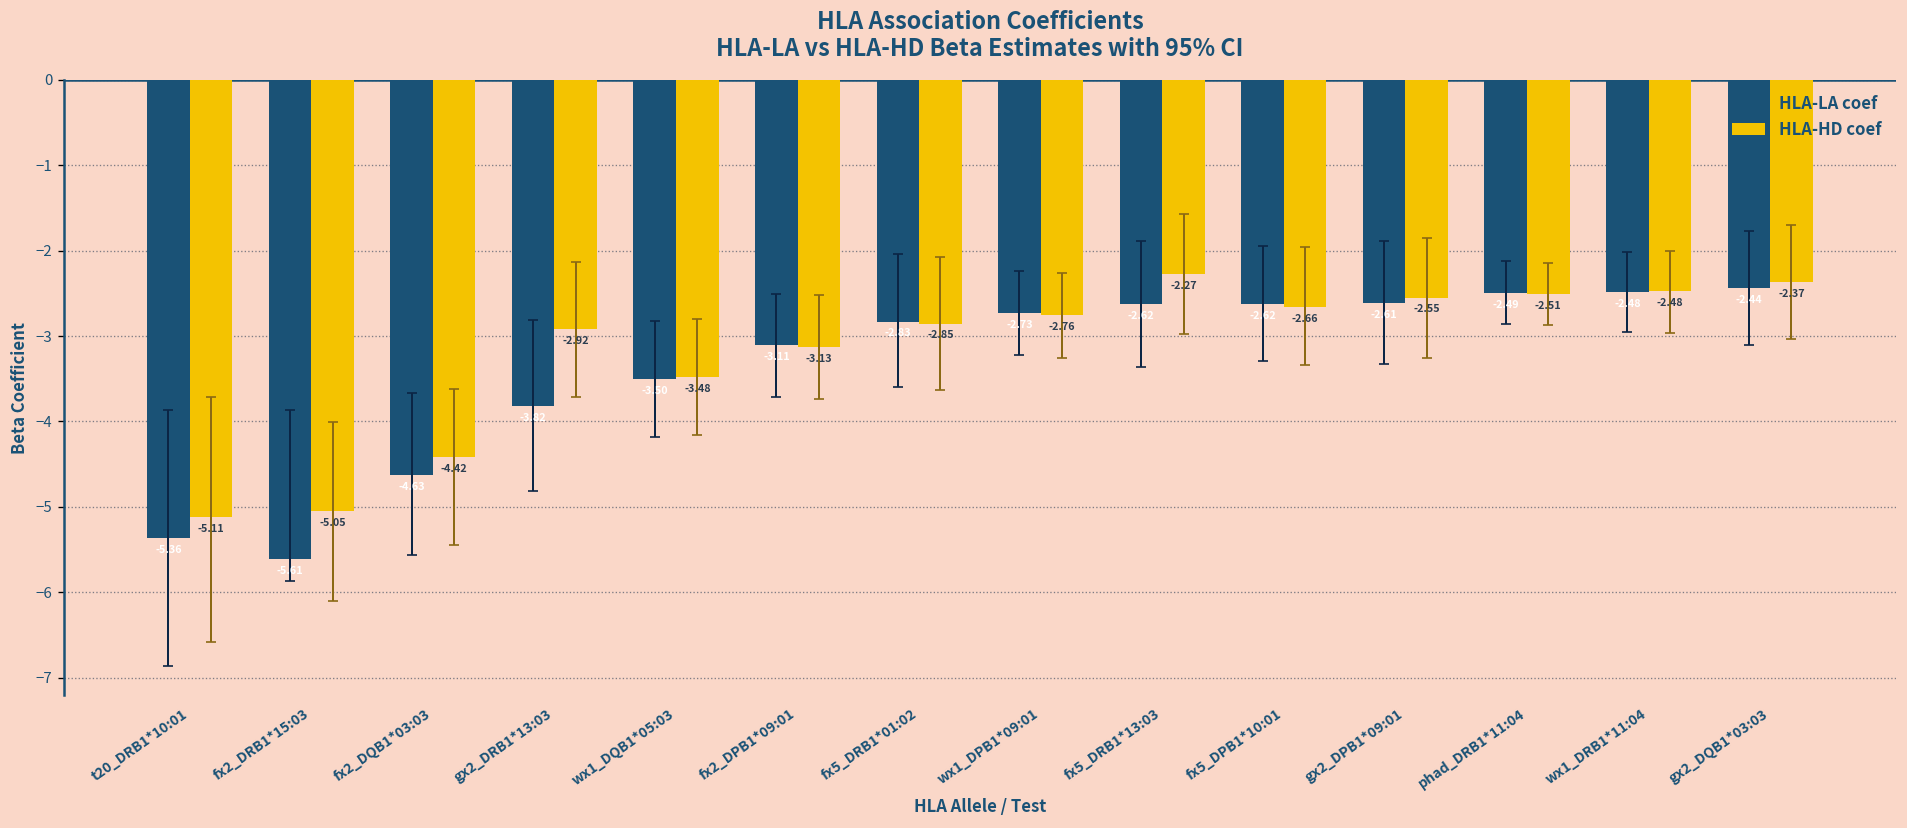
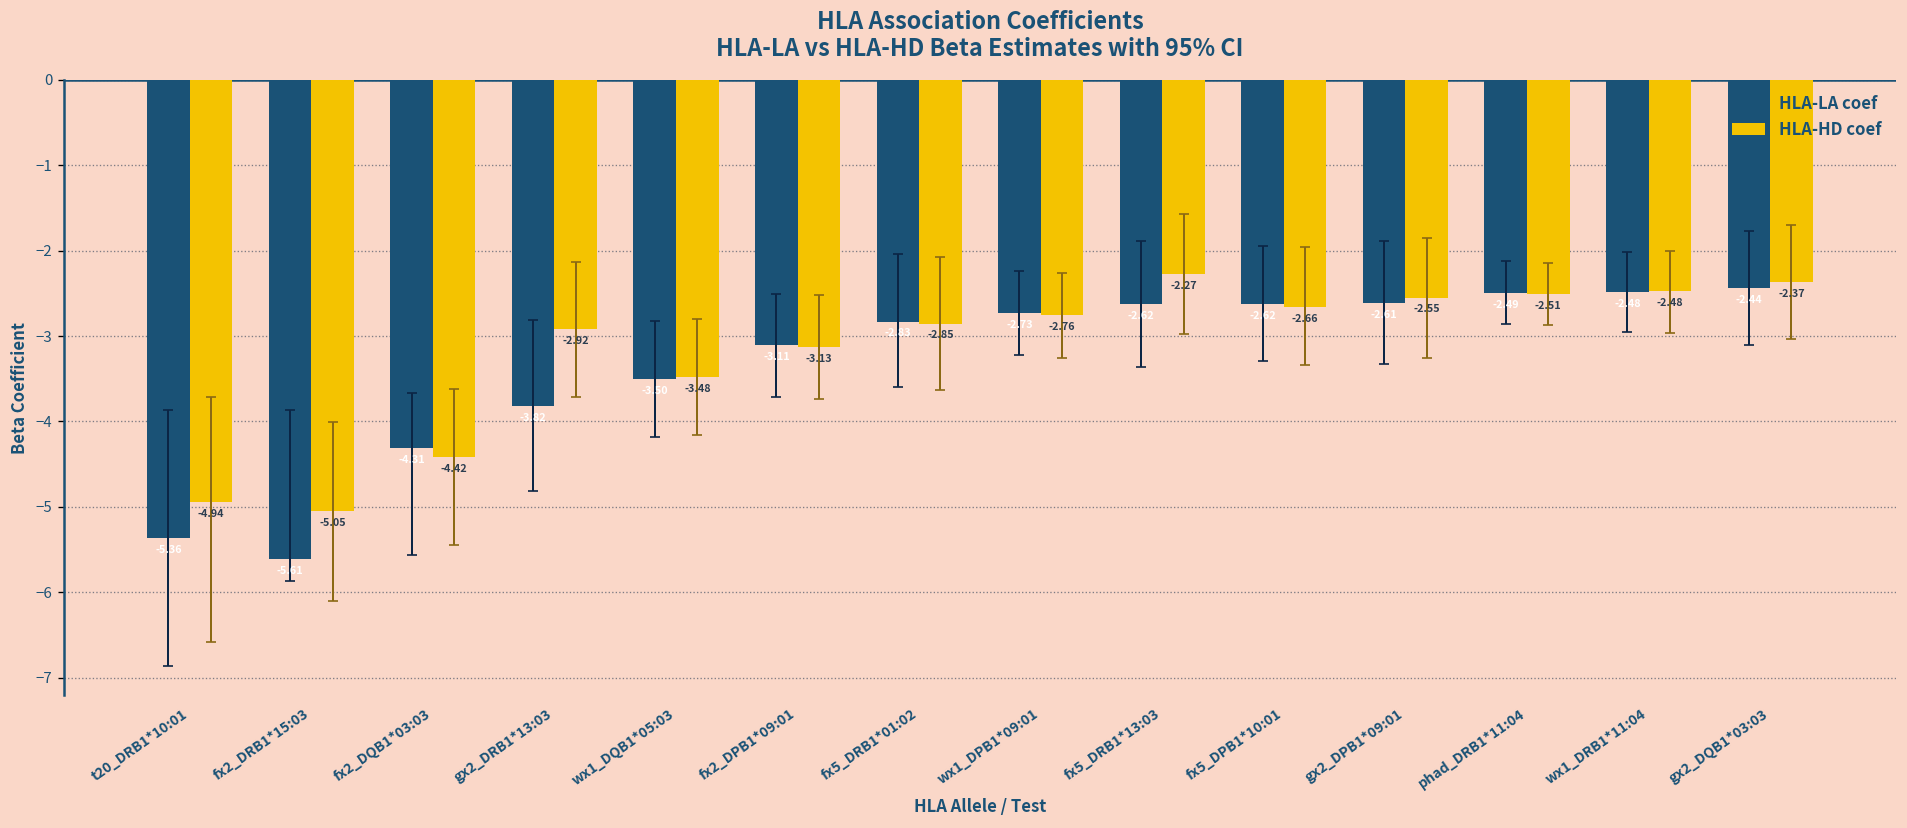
HLA-HD coef, t20_DRB1*10:01: -5.11 -> -4.94
HLA-LA coef, fx2_DQB1*03:03: -4.63 -> -4.31
